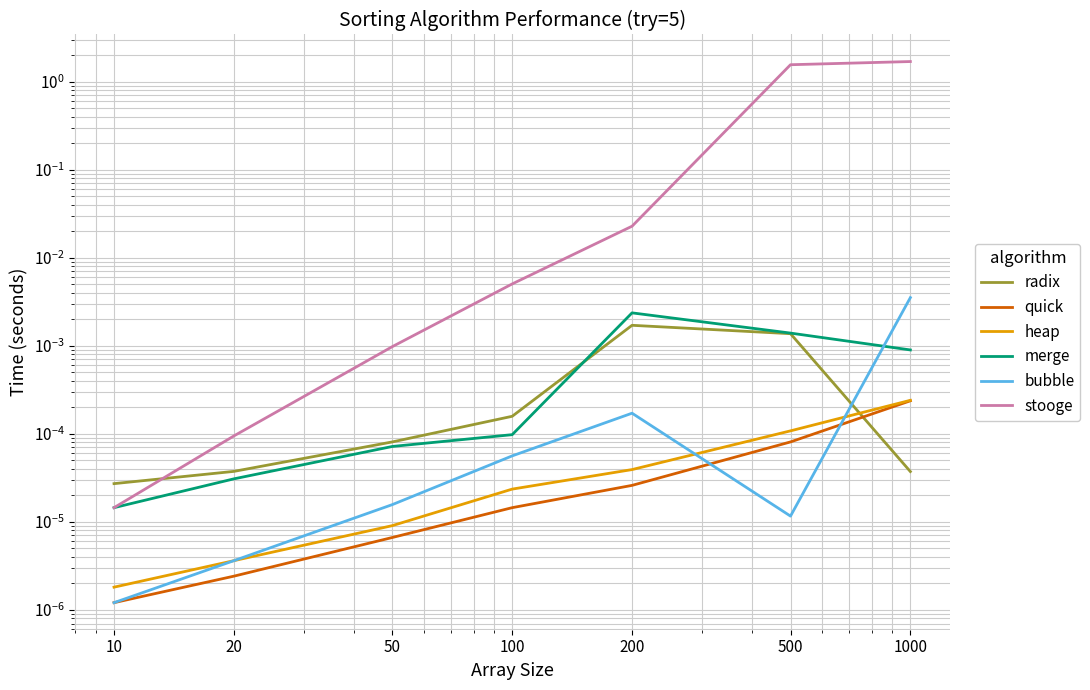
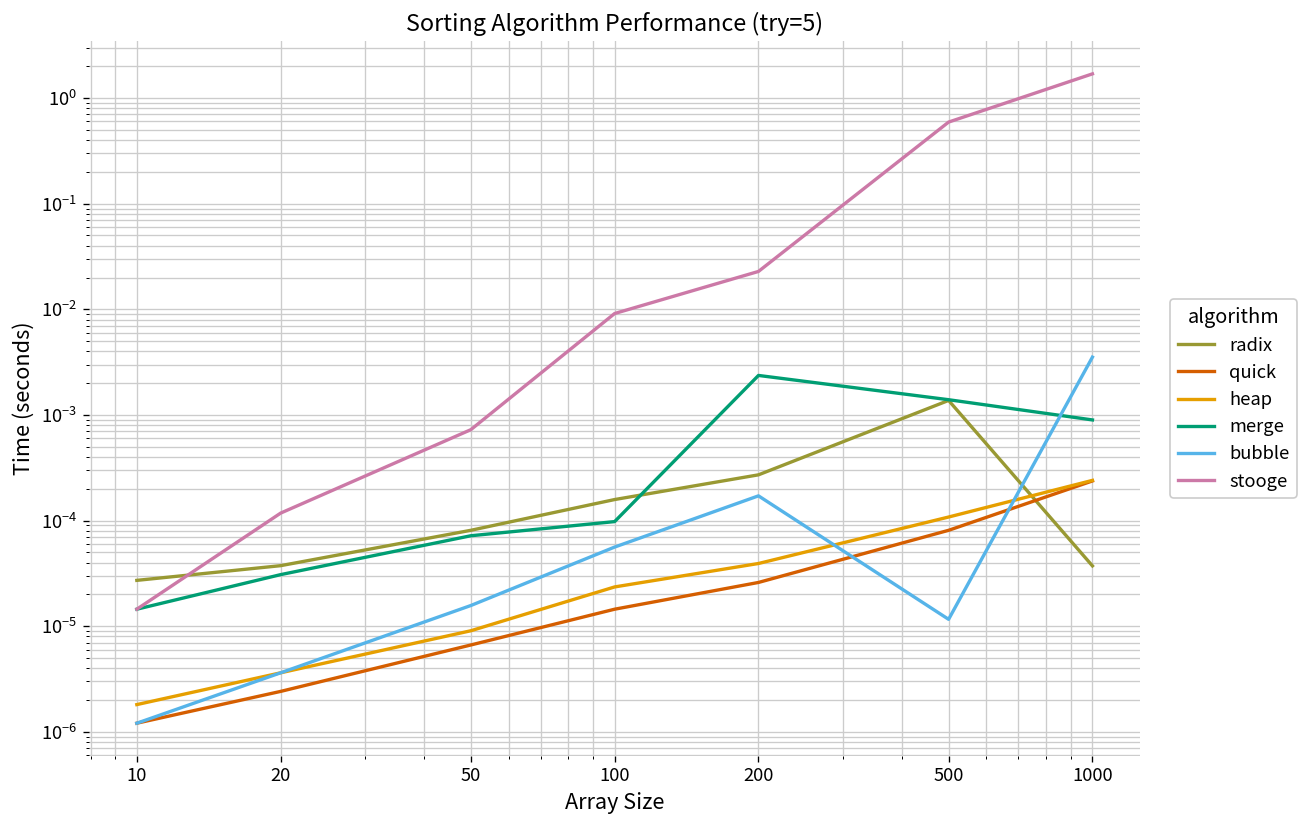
stooge, 20: 0.00009 -> 0.00012
stooge, 50: 0.0010 -> 0.0007
stooge, 100: 0.005 -> 0.009
radix, 200: 0.0017 -> 0.00027
stooge, 500: 1.6 -> 0.6
